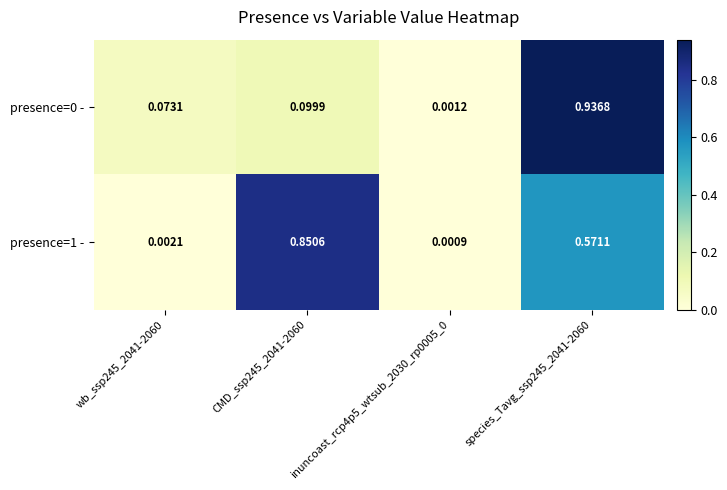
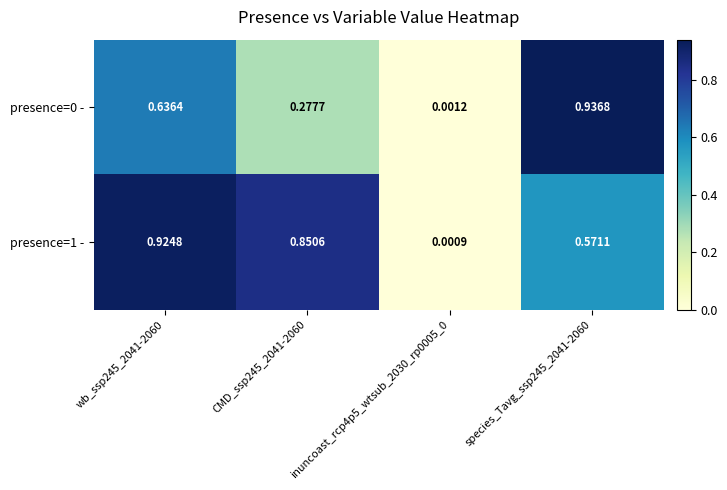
presence=0 -, wb_ssp245_2041-2060: 0.0731 -> 0.6364
presence=0 -, CMD_ssp245_2041-2060: 0.0999 -> 0.2777
presence=1 -, wb_ssp245_2041-2060: 0.0021 -> 0.9248
